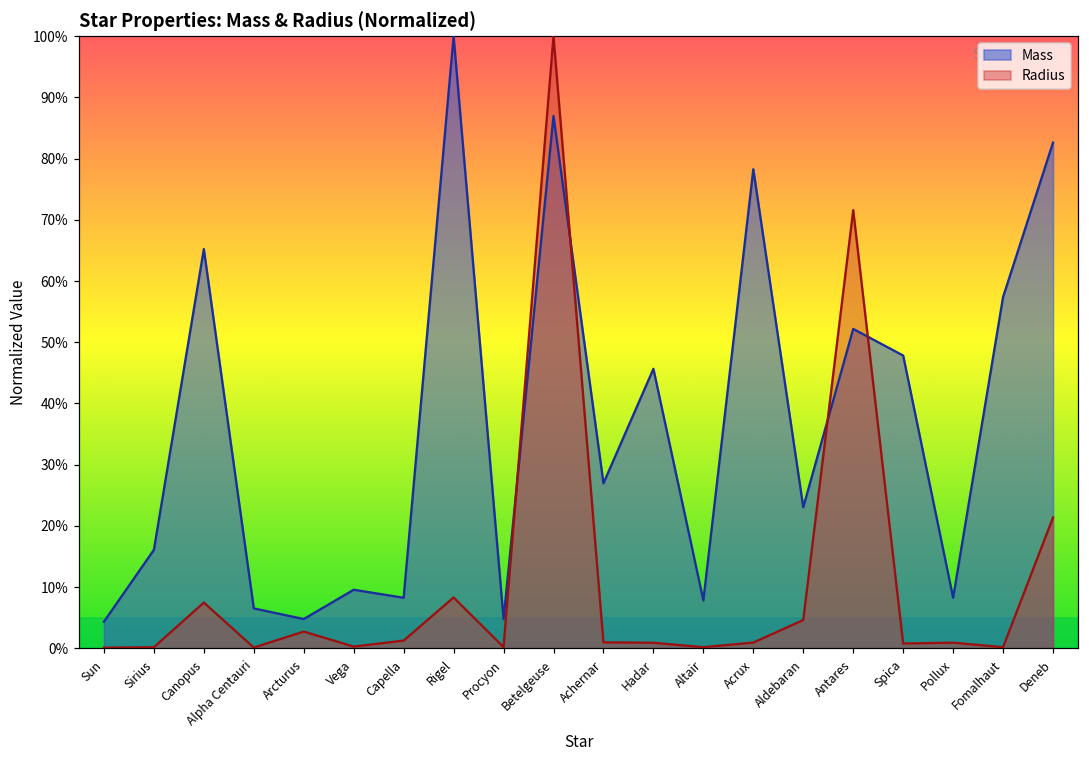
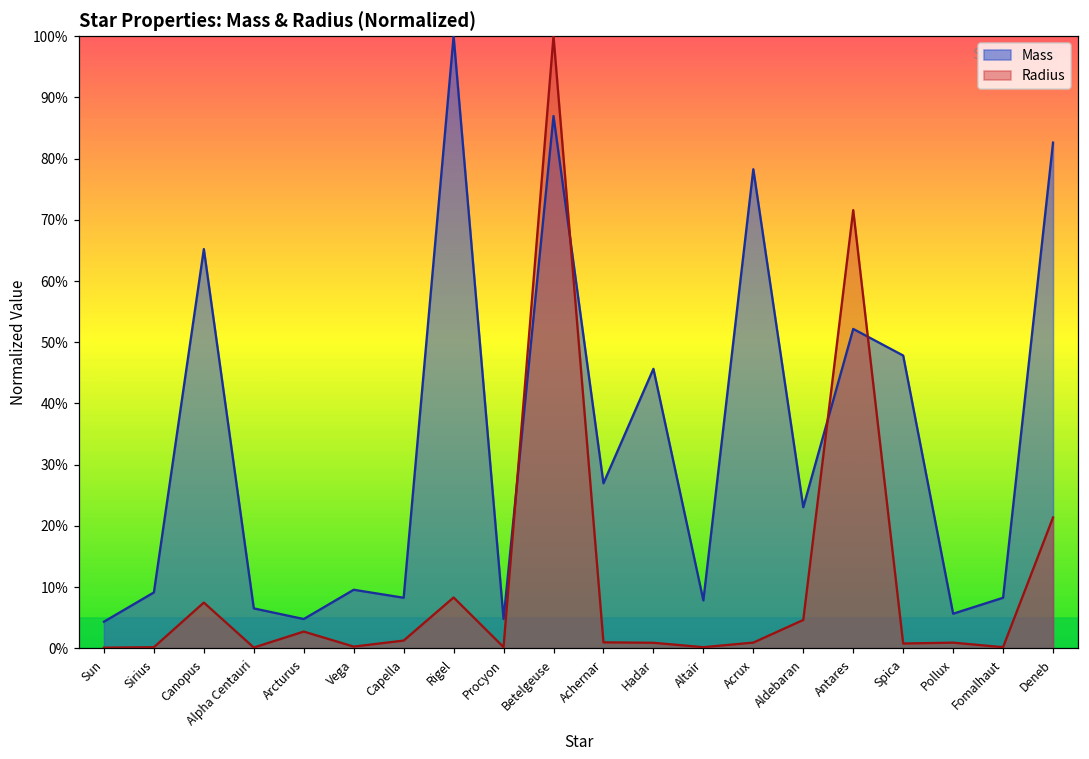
Mass, Sirius: 16% -> 9%
Mass, Pollux: 8% -> 6%
Mass, Fomalhaut: 57% -> 8%
